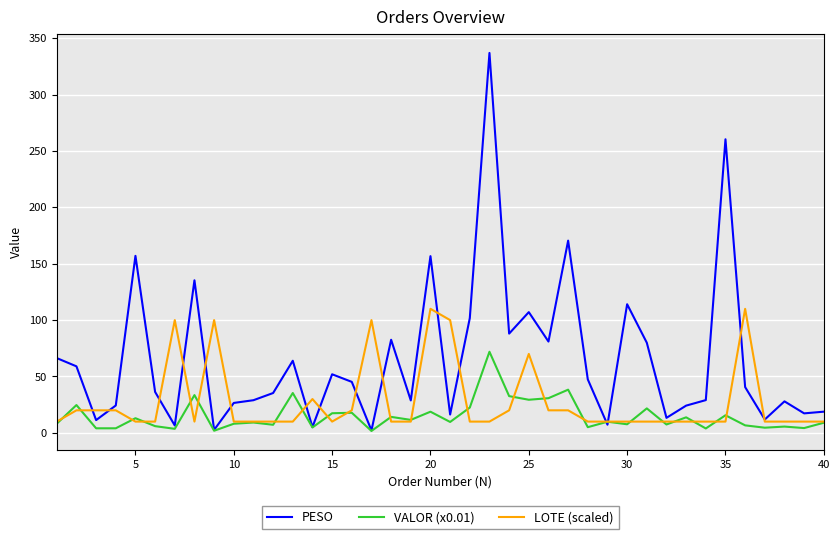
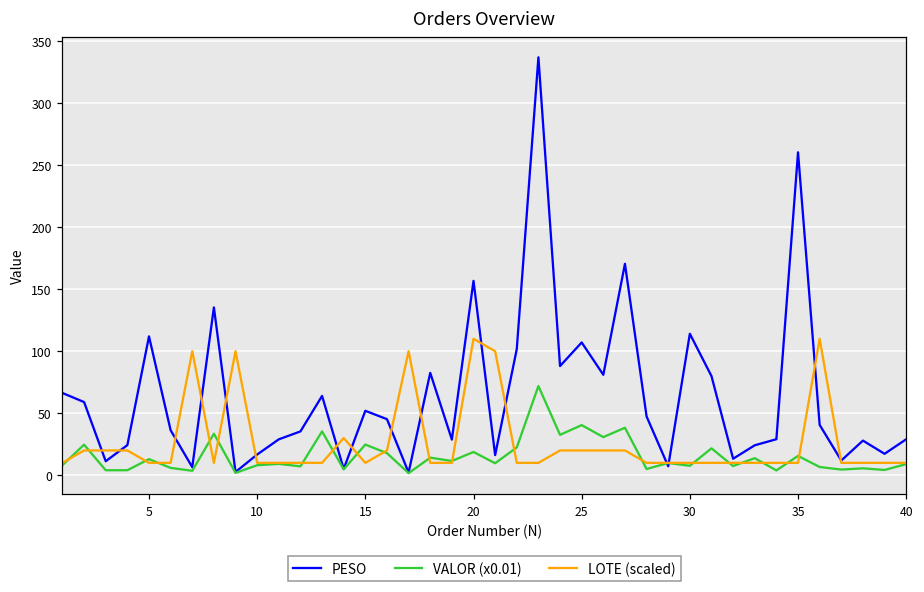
PESO, 5: 157 -> 112
PESO, 10: 27 -> 17
VALOR (x0.01), 15: 17 -> 25
VALOR (x0.01), 25: 29 -> 40
LOTE (scaled), 25: 70 -> 20
PESO, 40: 19 -> 29
